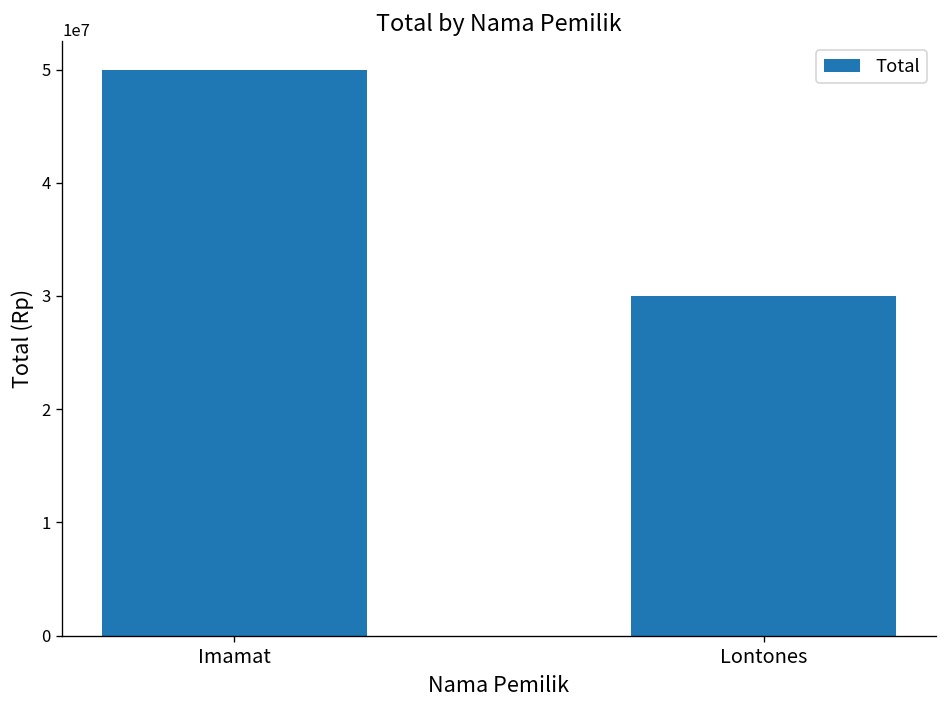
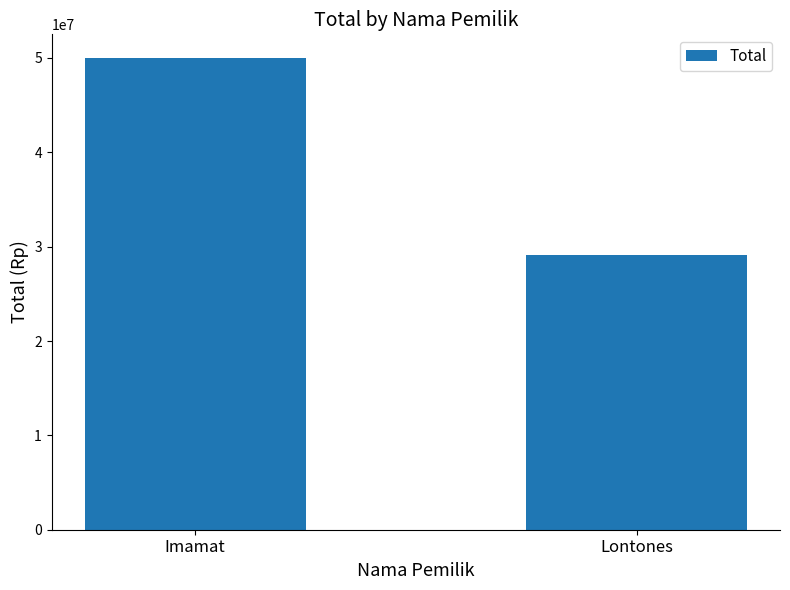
Lontones: 30000000 -> 29000000
